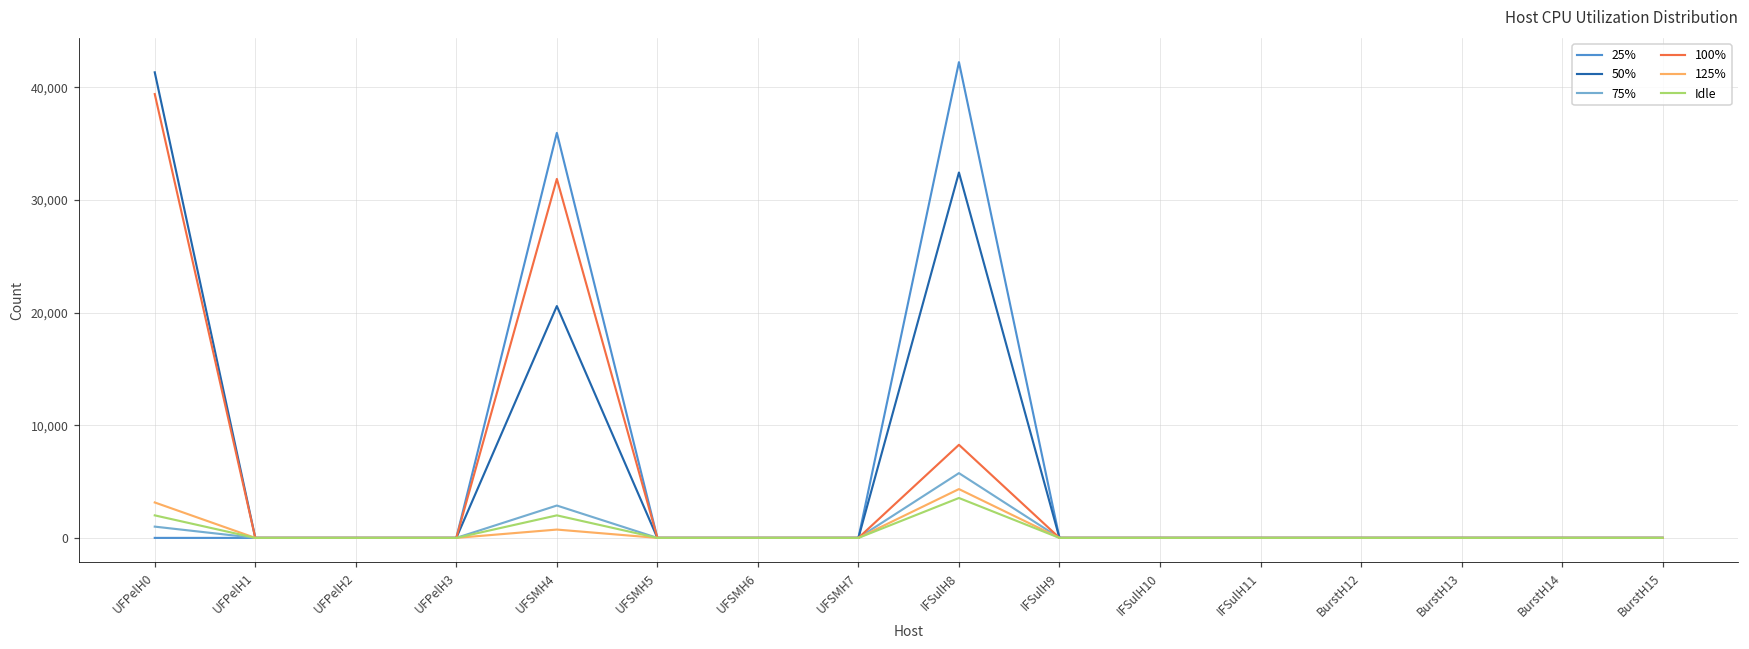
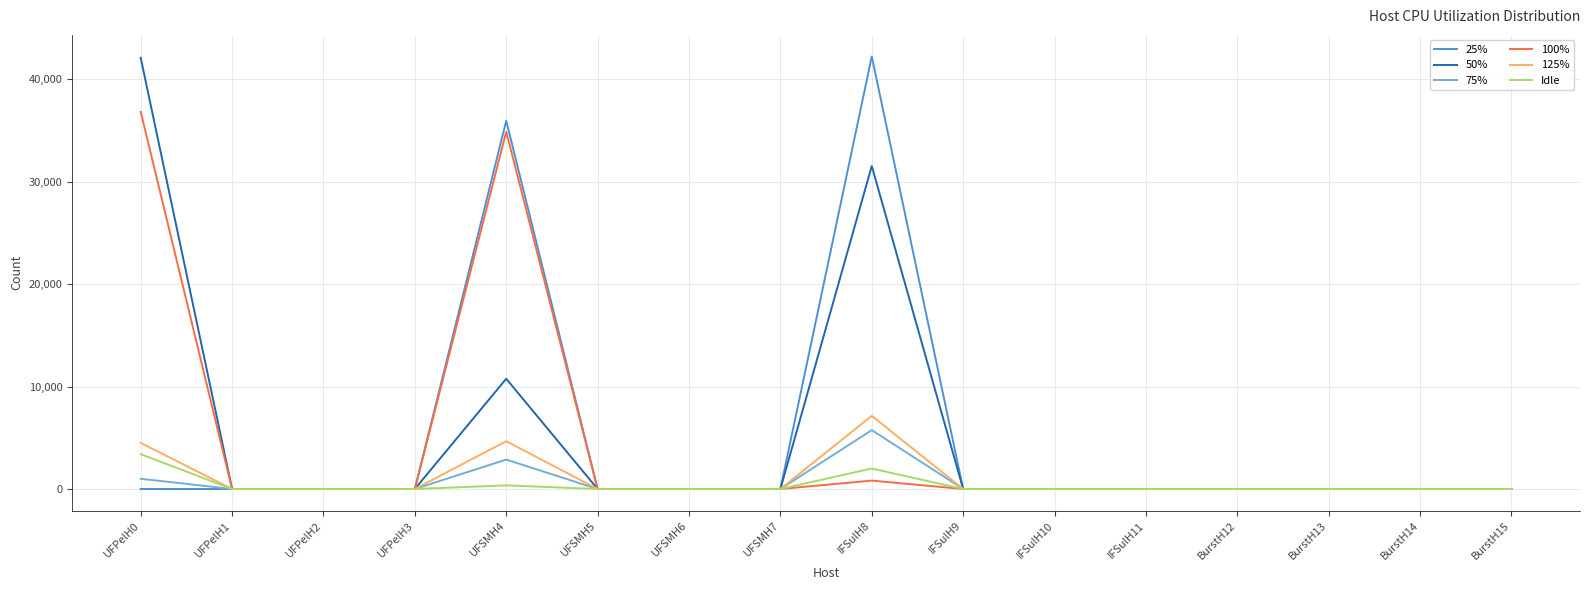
50%, UFPelH0: 41,300 -> 42,100
100%, UFPelH0: 39,400 -> 36,800
125%, UFPelH0: 3,100 -> 4,500
Idle, UFPelH0: 2,000 -> 3,400
50%, UFSMH4: 20,600 -> 10,800
100%, UFSMH4: 31,900 -> 34,900
125%, UFSMH4: 700 -> 4,700
Idle, UFSMH4: 2,000 -> 400
50%, IFSulH8: 32,400 -> 31,500
100%, IFSulH8: 8,300 -> 800
125%, IFSulH8: 4,300 -> 7,100
Idle, IFSulH8: 3,500 -> 2,000
